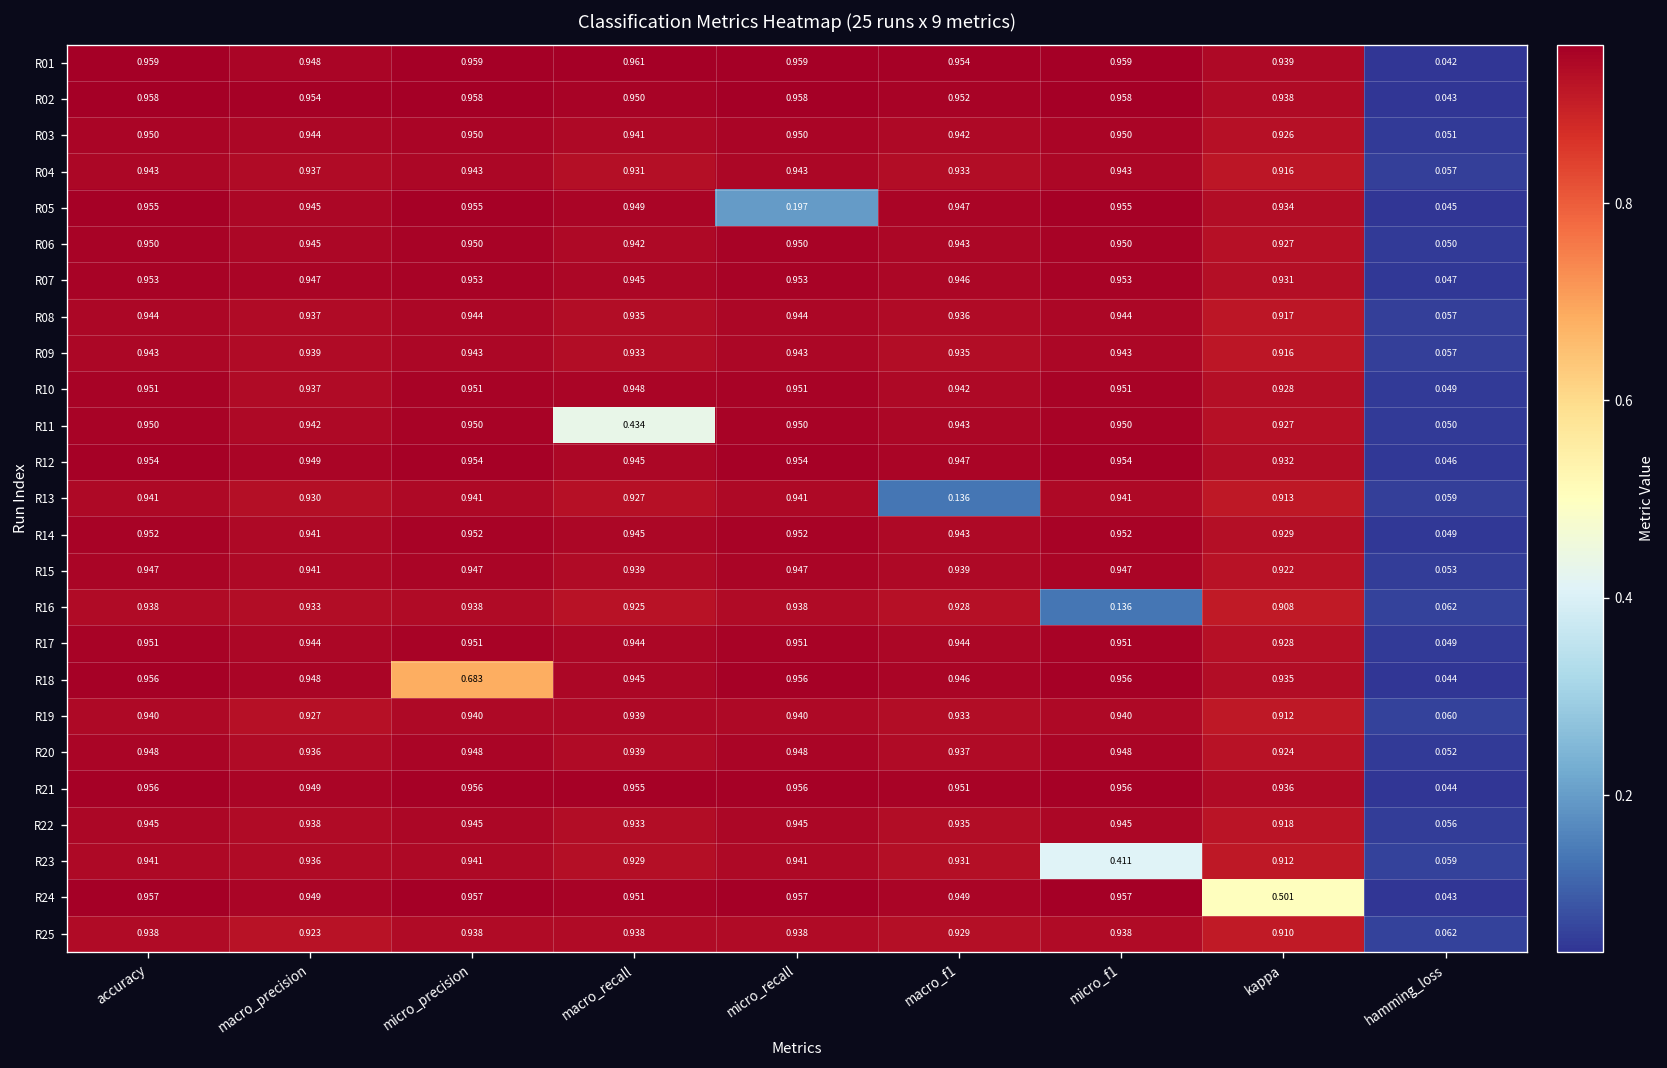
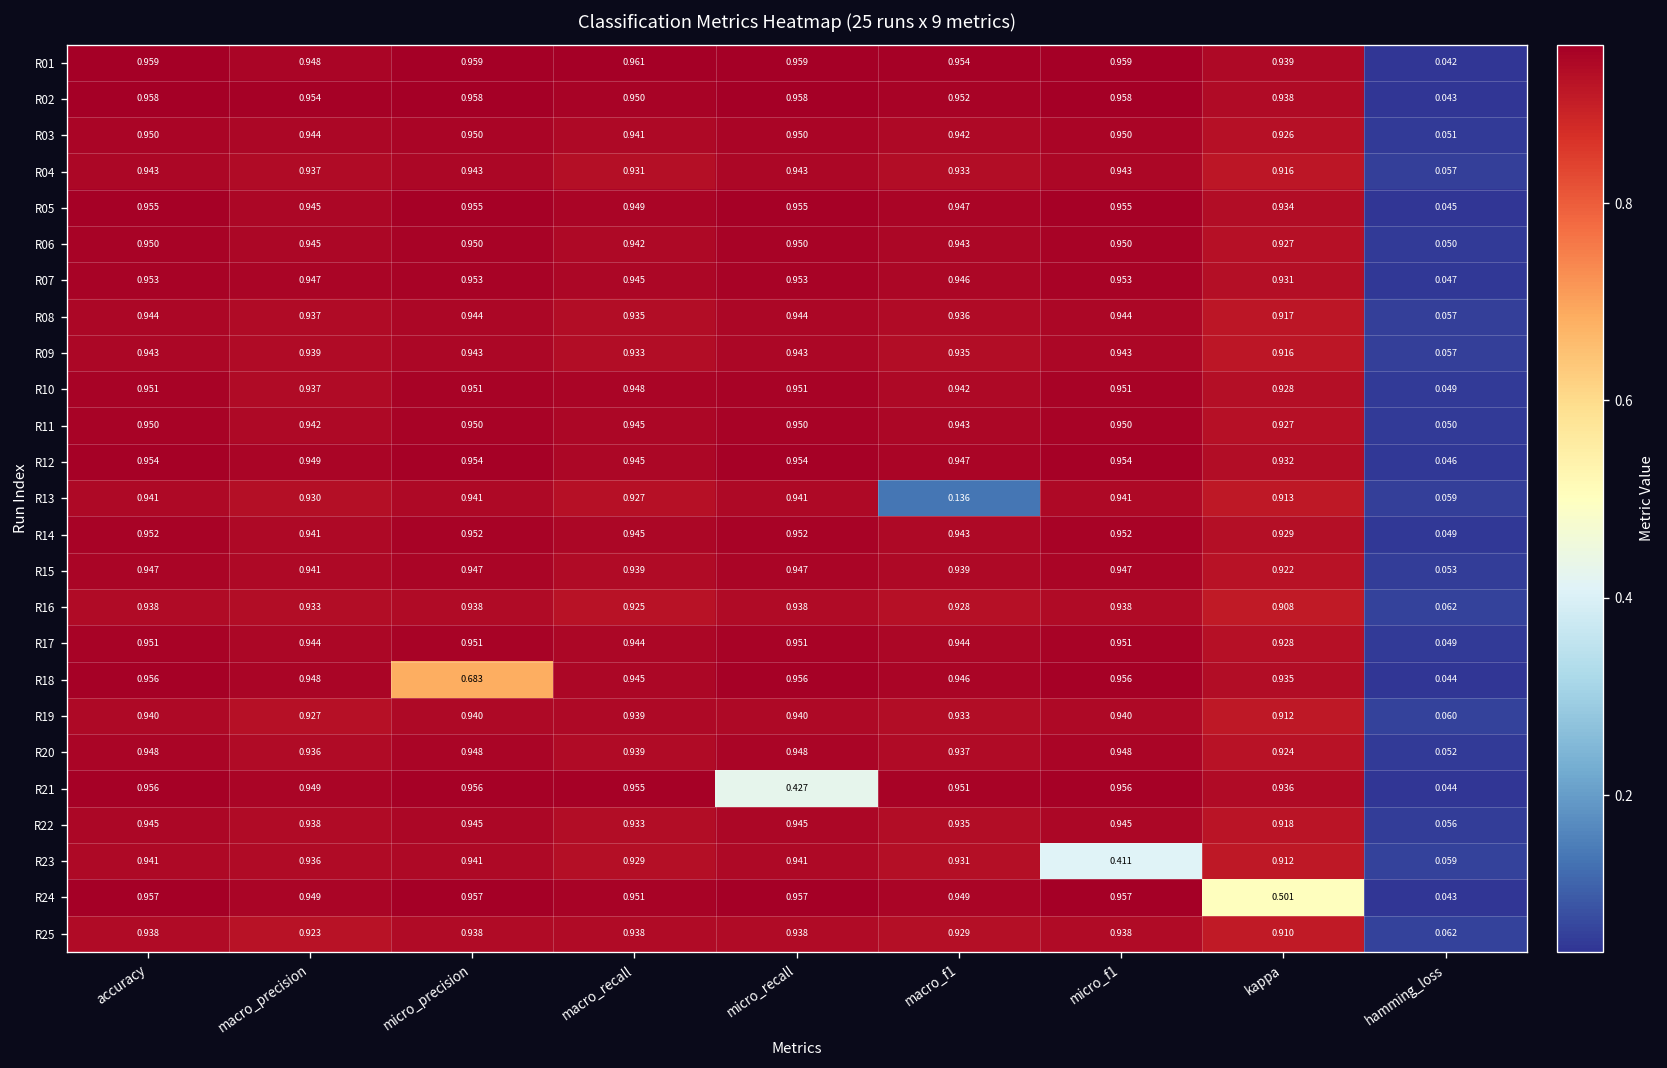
R05, micro_recall: 0.197 -> 0.955
R11, macro_recall: 0.434 -> 0.945
R16, micro_f1: 0.136 -> 0.938
R21, micro_recall: 0.956 -> 0.427
